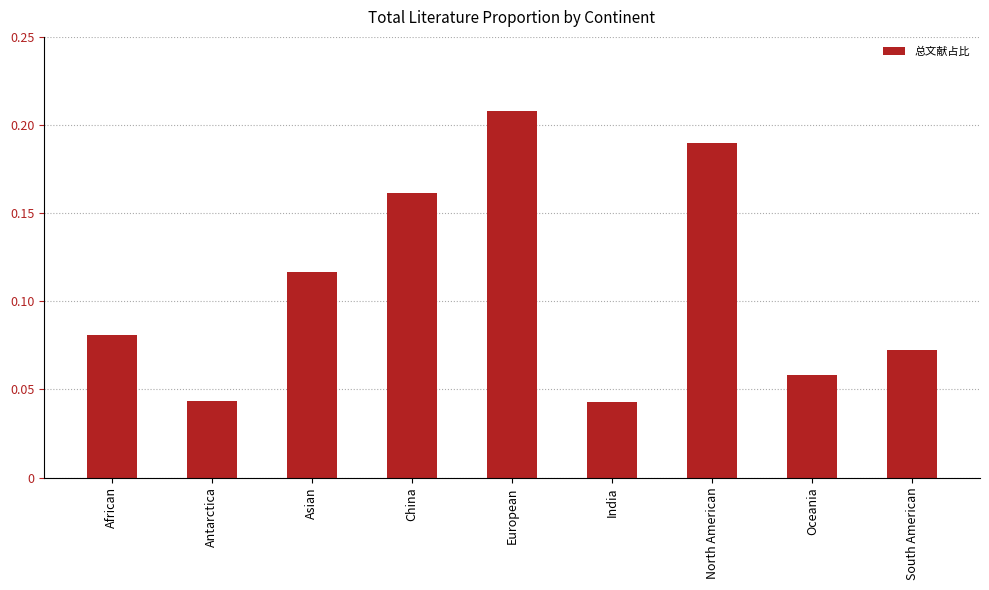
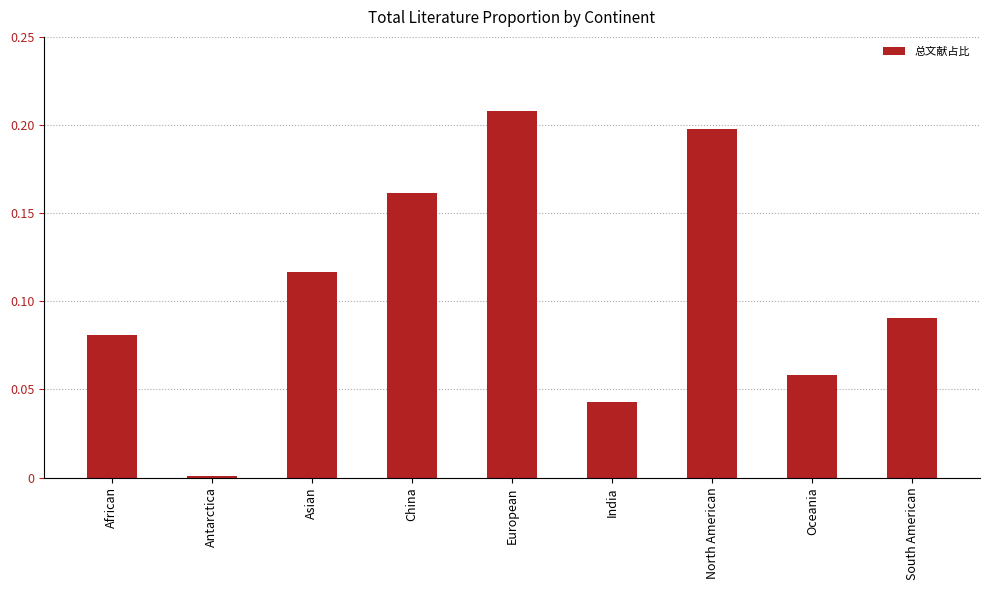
Antarctica: 0.043 -> 0.001
North American: 0.190 -> 0.198
South American: 0.072 -> 0.091
